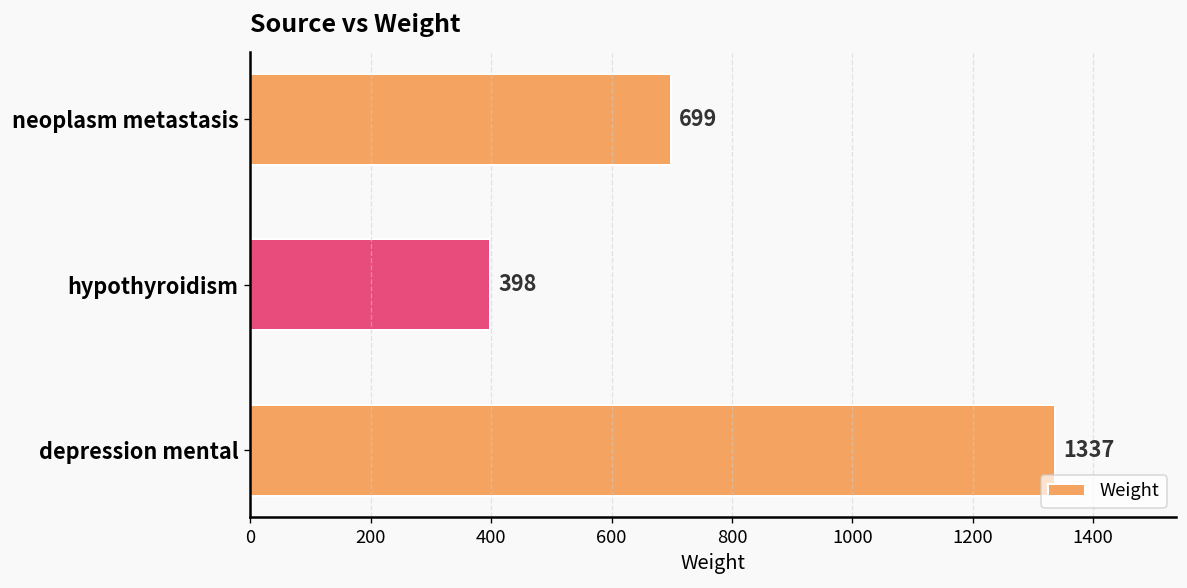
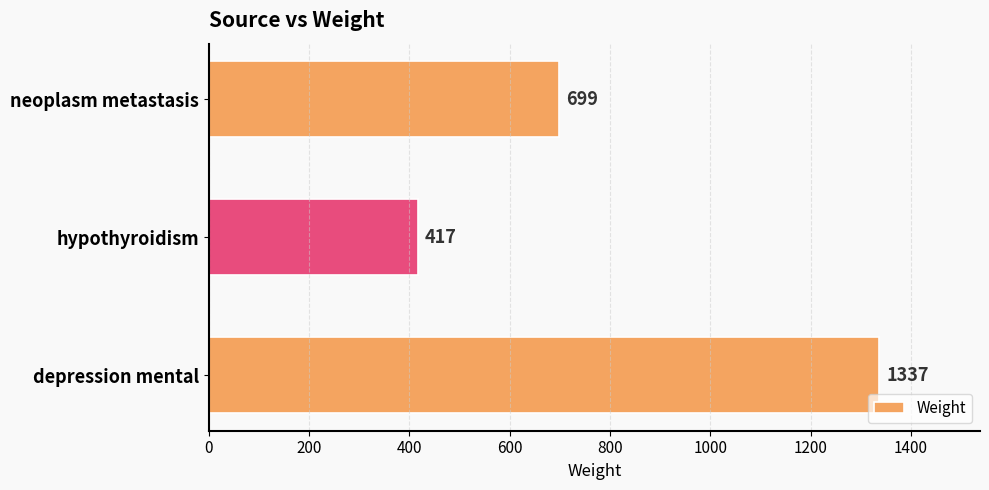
hypothyroidism: 398 -> 417
